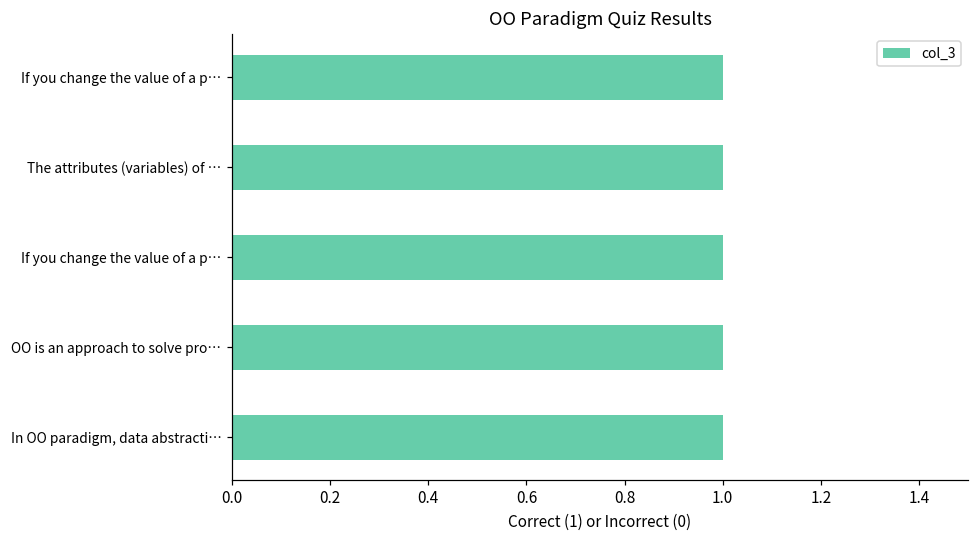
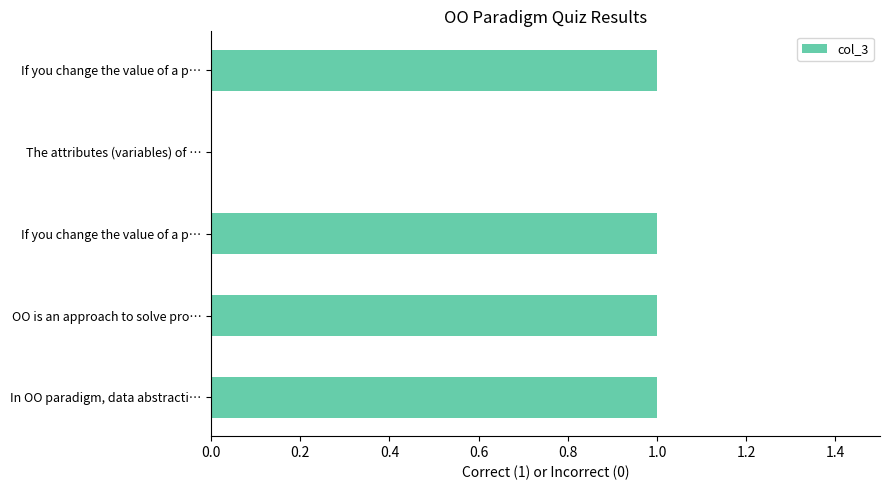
The attributes (variables) of …: 1 -> 0
